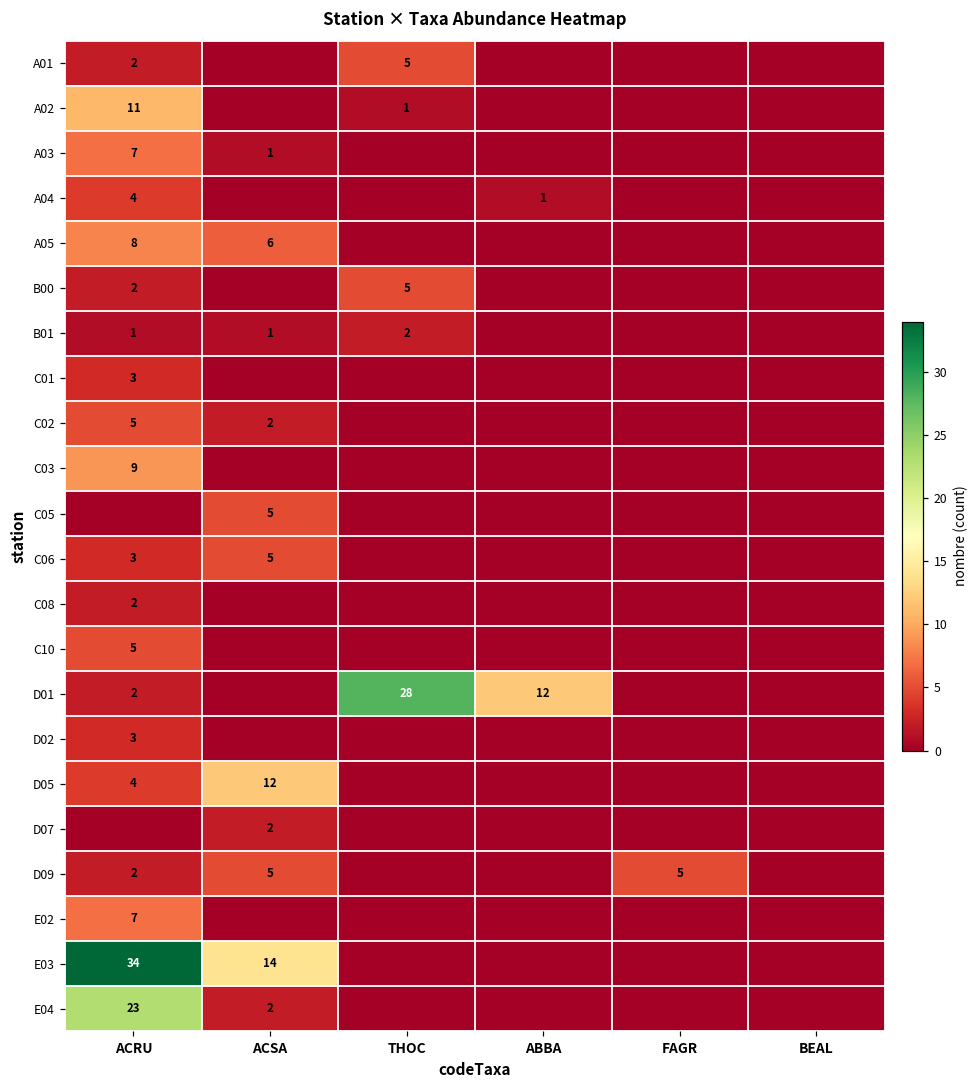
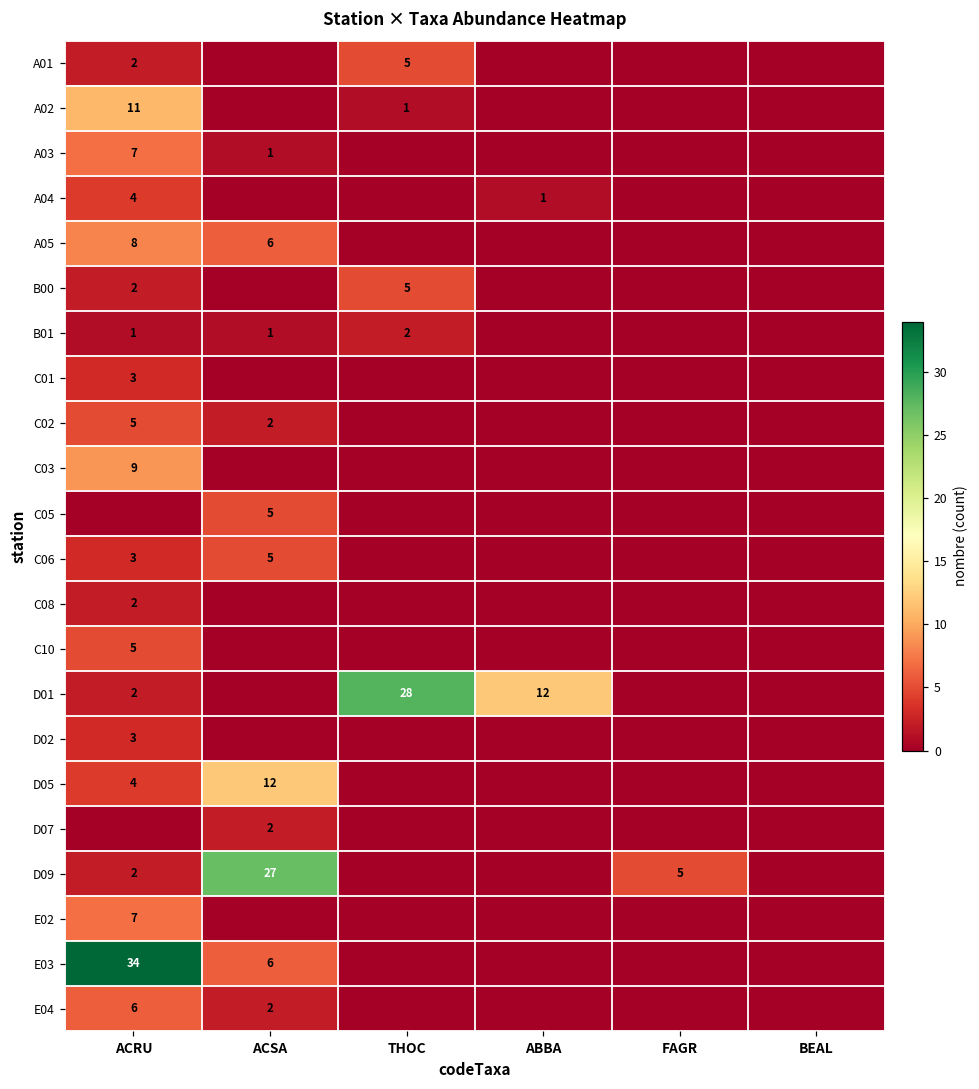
D09, ACSA: 5 -> 27
E03, ACSA: 14 -> 6
E04, ACRU: 23 -> 6
